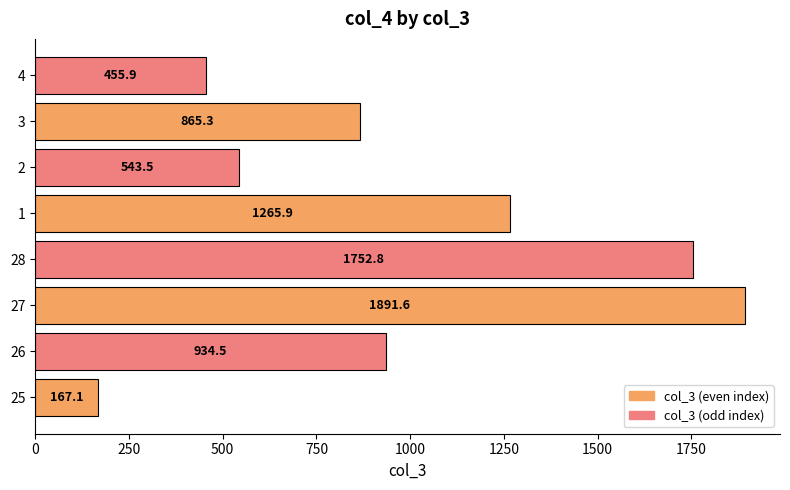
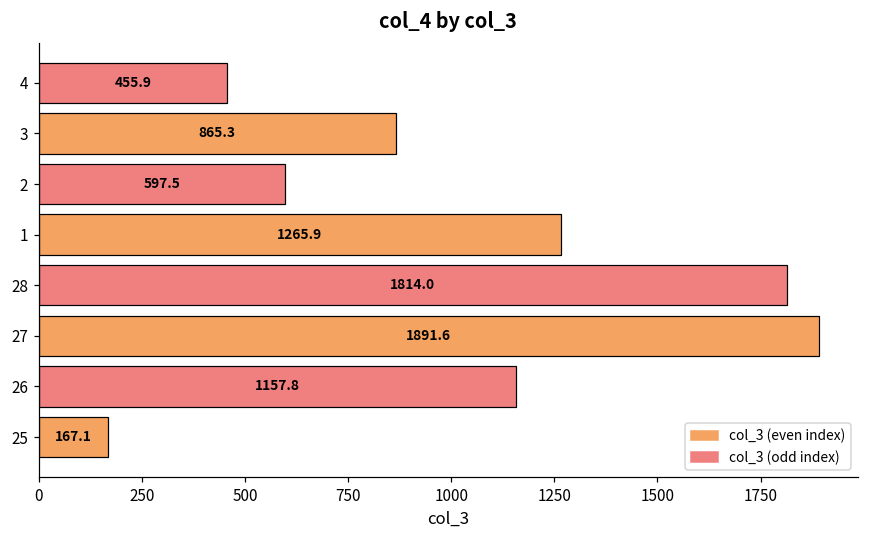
2: 543.5 -> 597.5
28: 1752.8 -> 1814.0
26: 934.5 -> 1157.8
